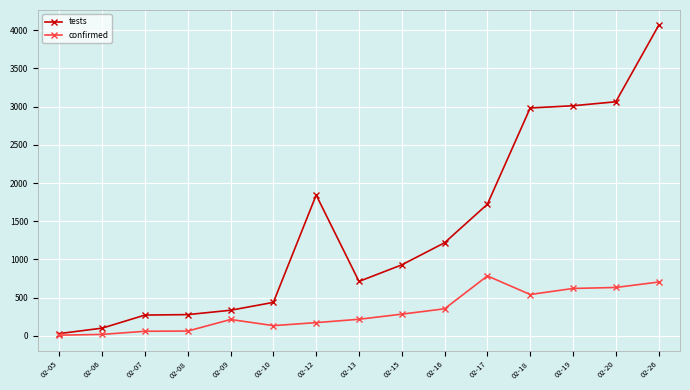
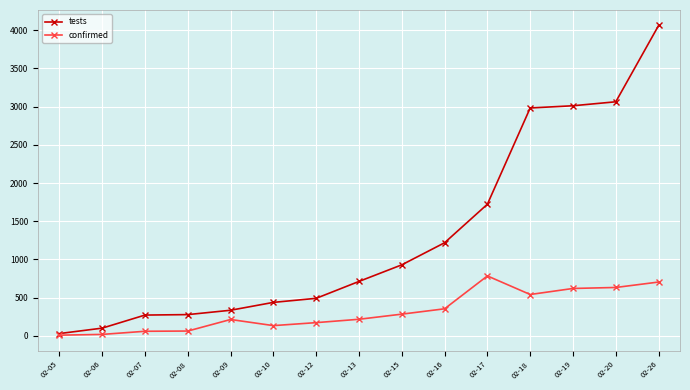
tests, 02-12: 1800 -> 500
